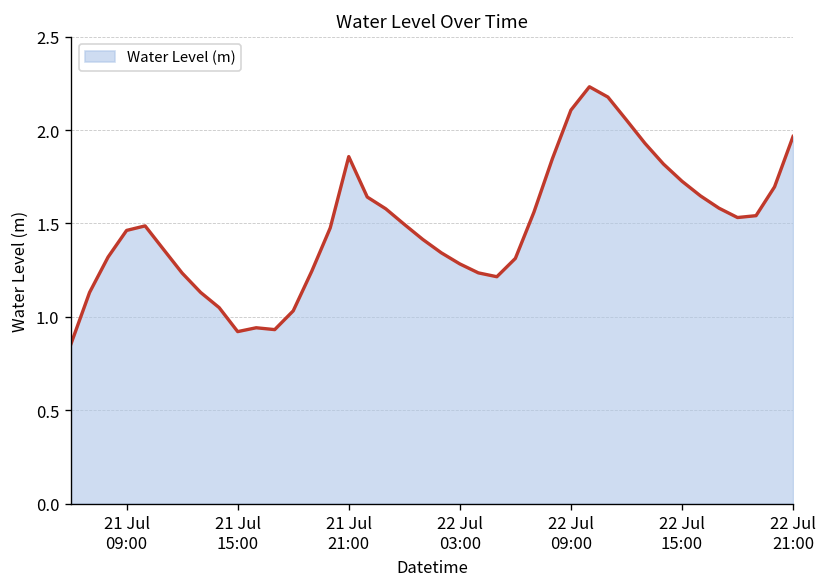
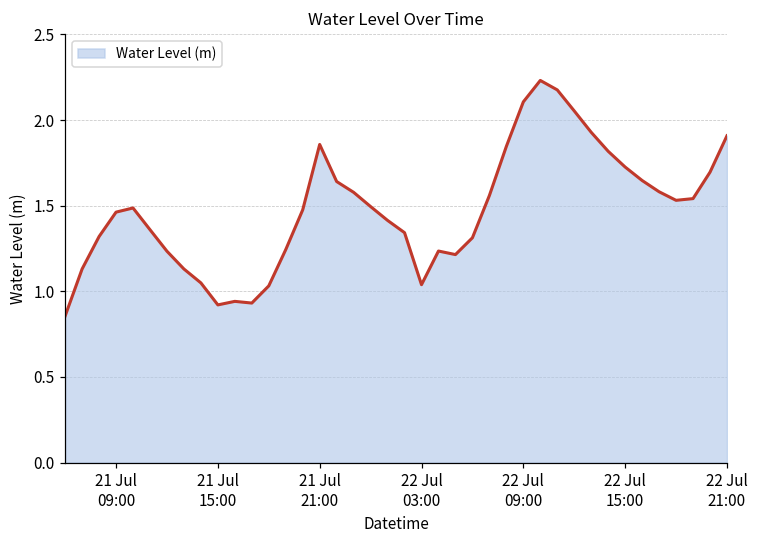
22 Jul 03:00: 1.28 -> 1.04
22 Jul 21:00: 1.97 -> 1.91
